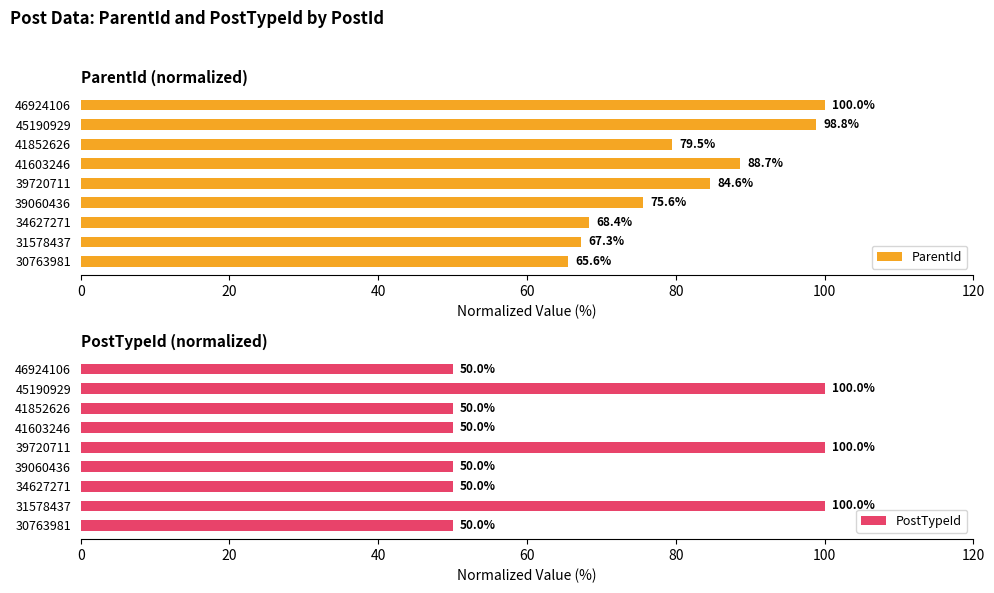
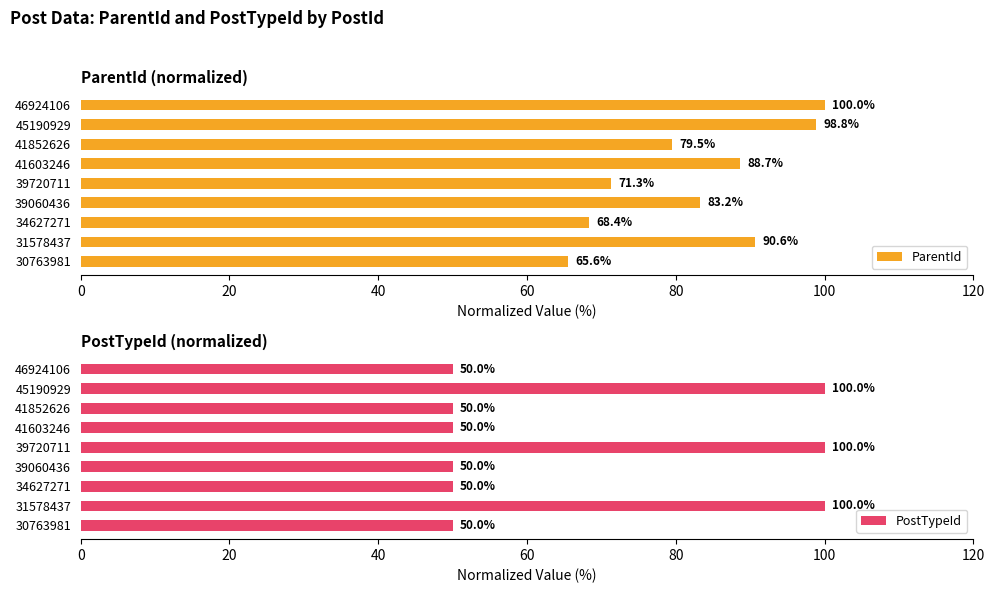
ParentId (normalized), 39720711: 84.6% -> 71.3%
ParentId (normalized), 39060436: 75.6% -> 83.2%
ParentId (normalized), 31578437: 67.3% -> 90.6%
